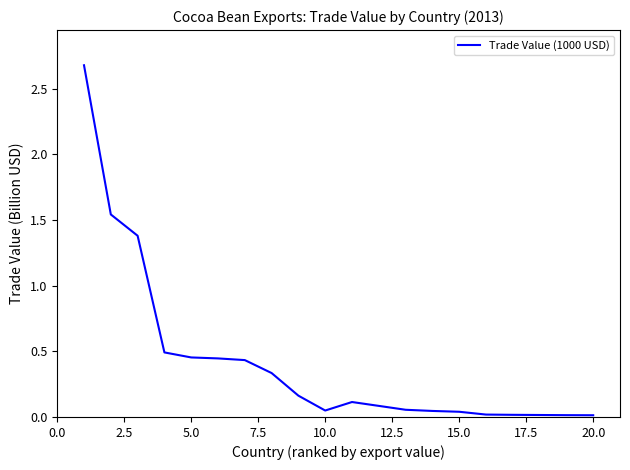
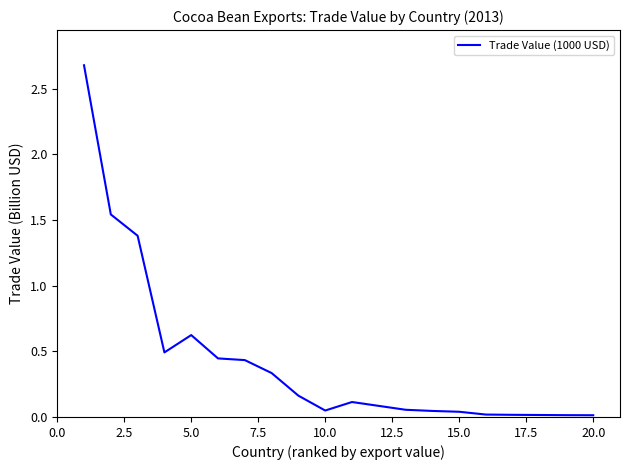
5.0: 0.45 -> 0.62
